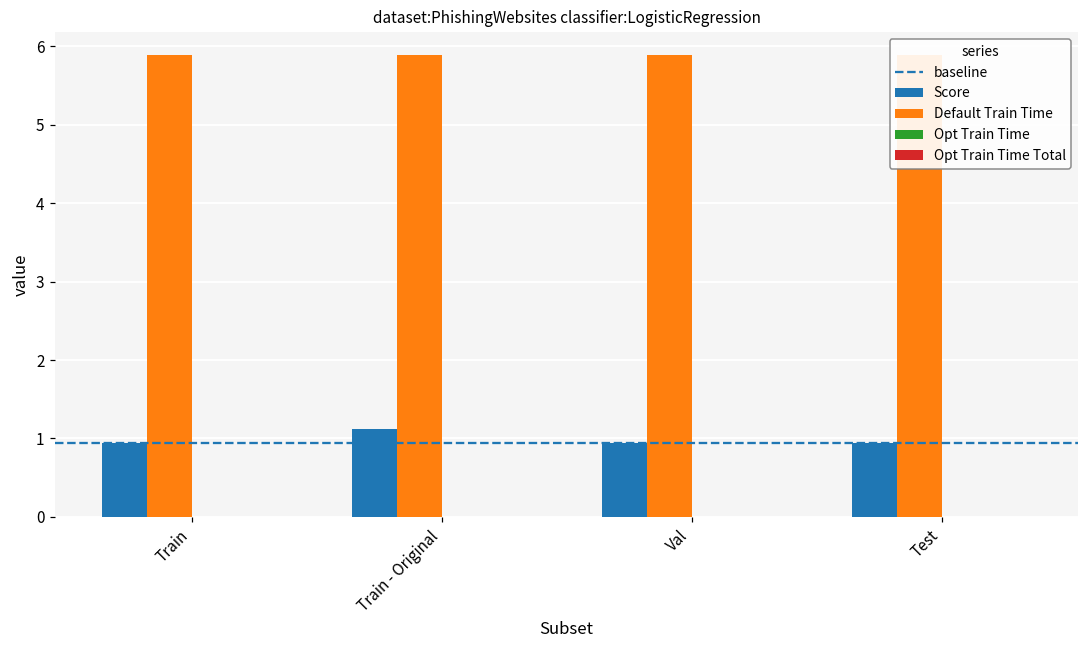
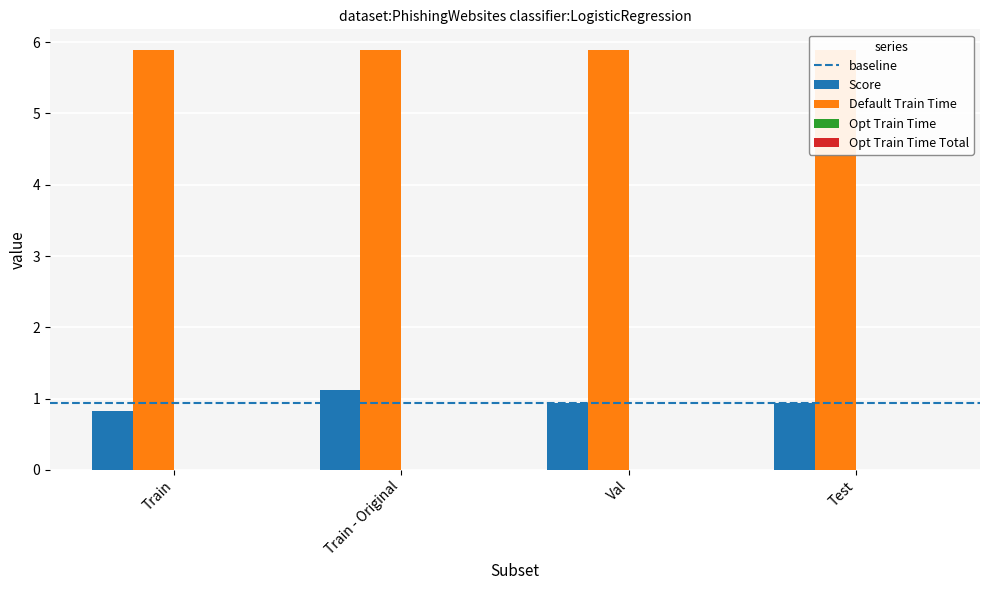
Score, Train: 0.9 -> 0.8
